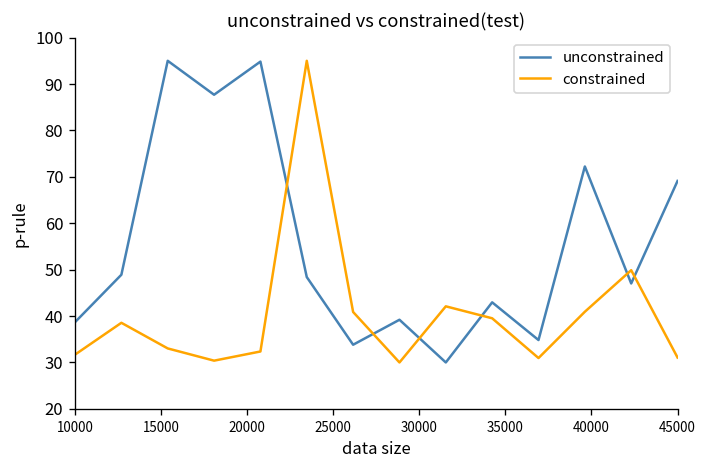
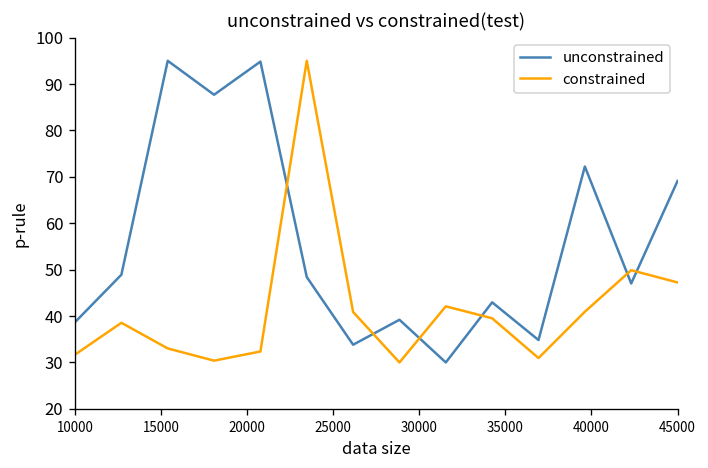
constrained, 45000: 31 -> 47
